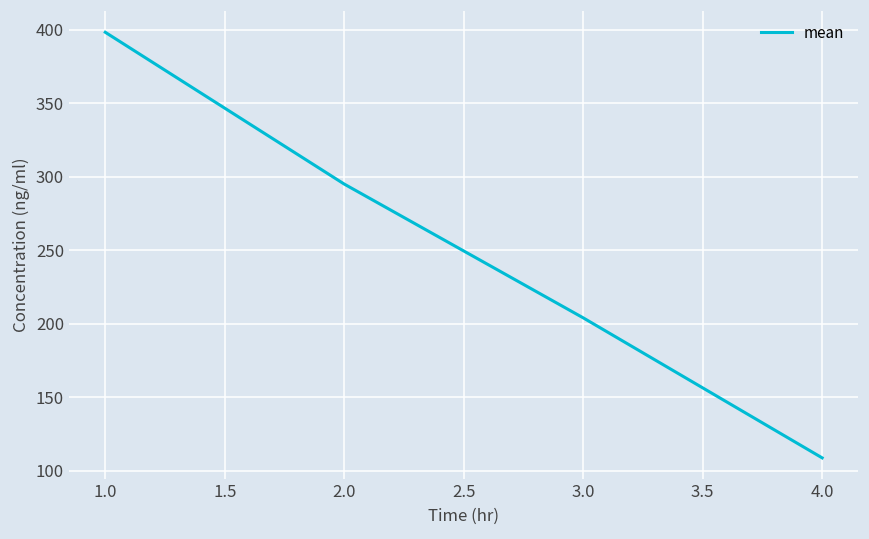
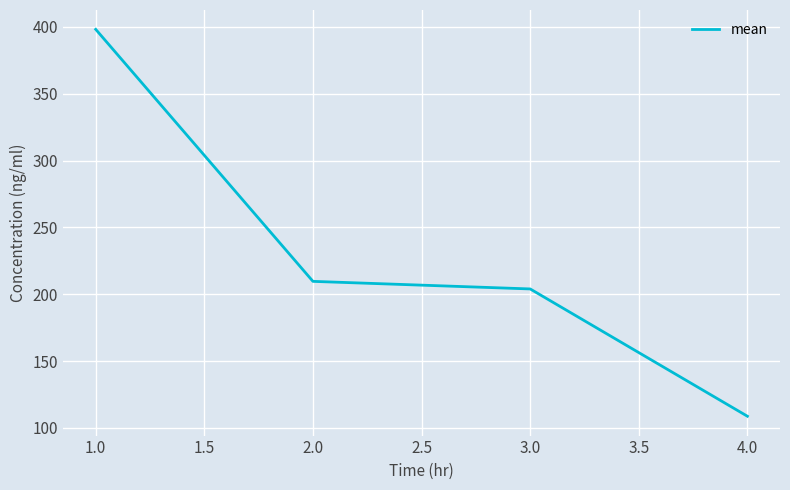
2.0: 295 -> 210
